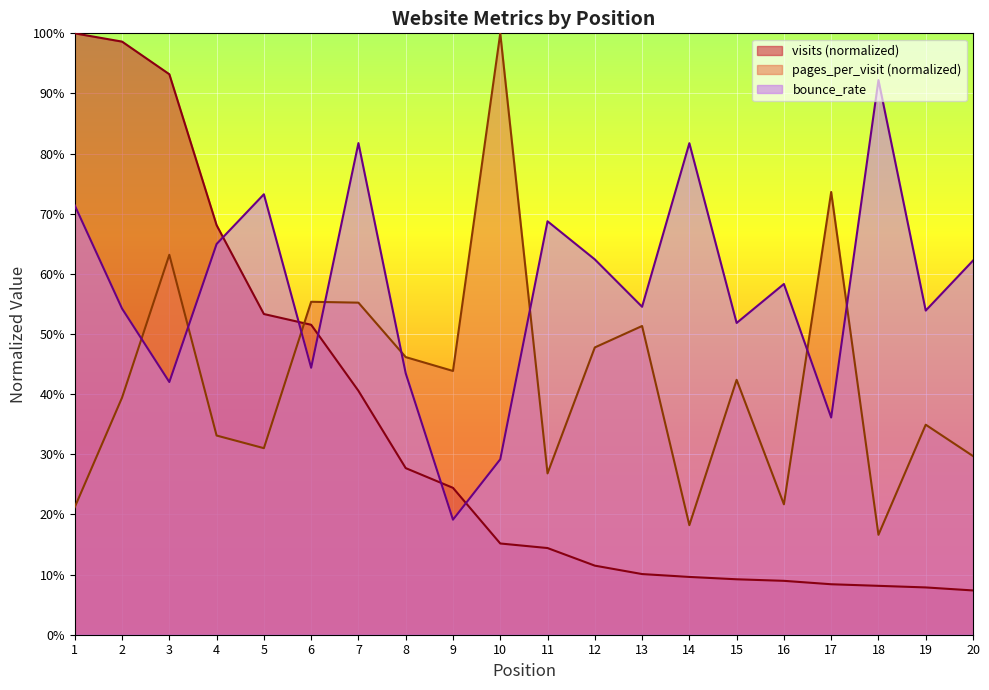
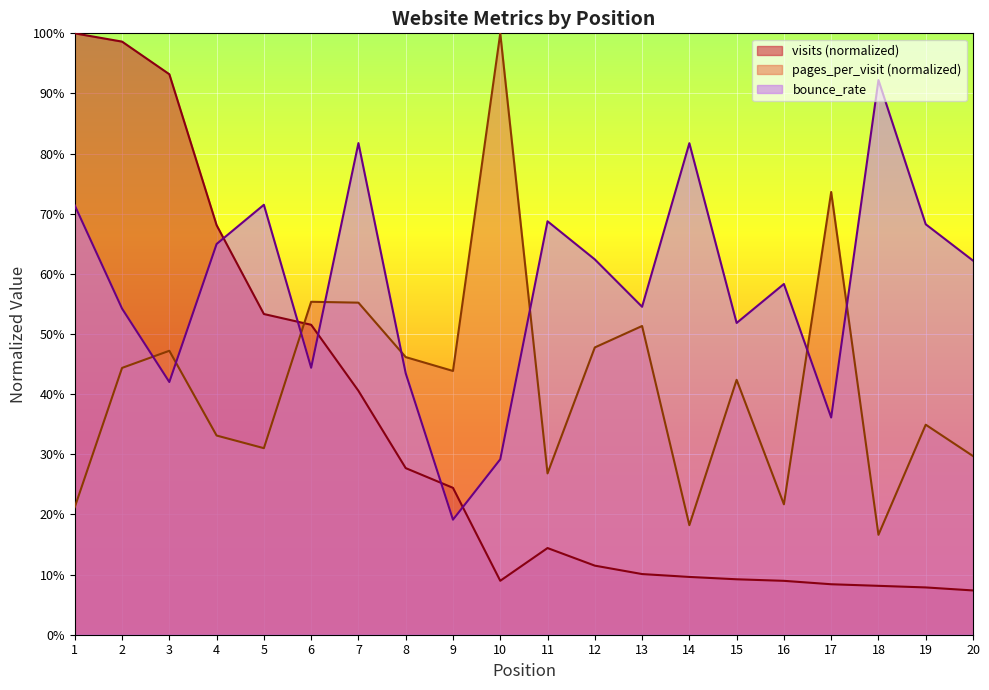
pages_per_visit (normalized), 2: 39% -> 44%
pages_per_visit (normalized), 3: 63% -> 47%
bounce_rate, 5: 73% -> 71%
visits (normalized), 10: 15% -> 9%
bounce_rate, 19: 54% -> 68%
